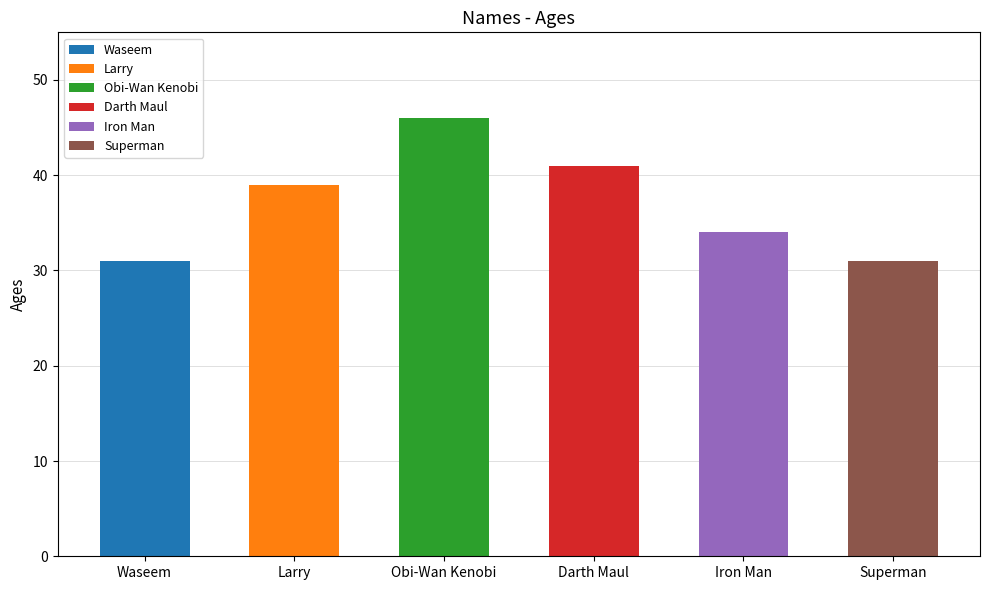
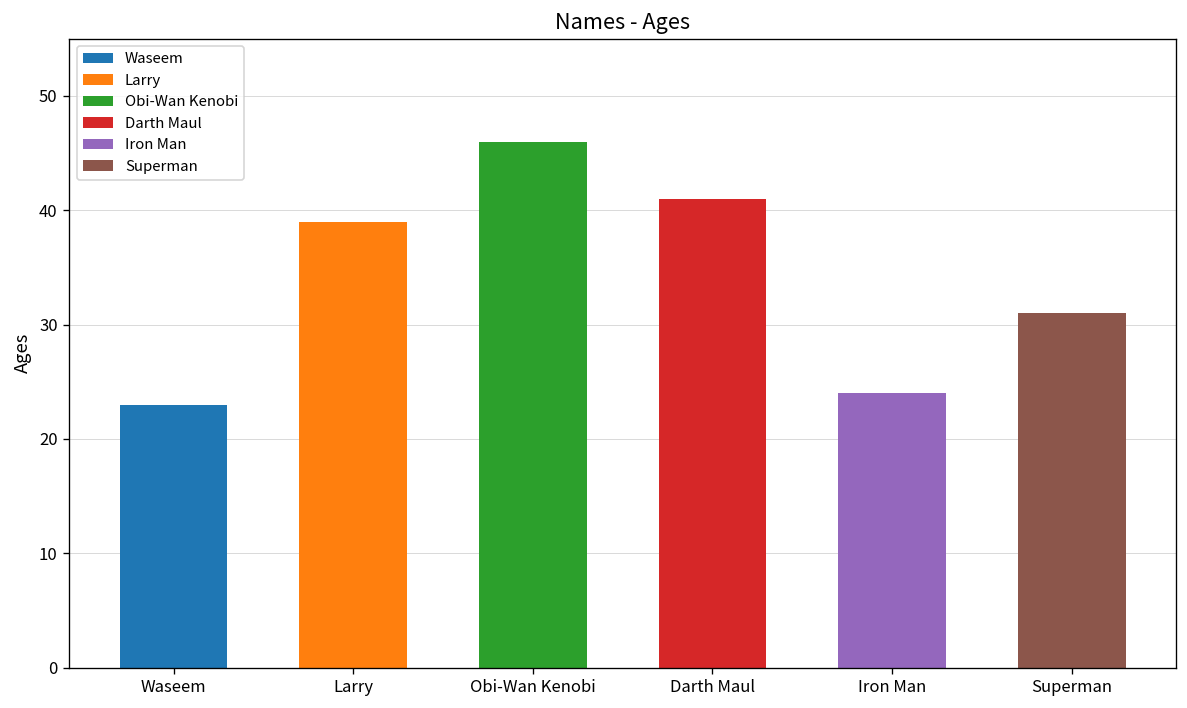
Waseem: 31 -> 23
Iron Man: 34 -> 24
